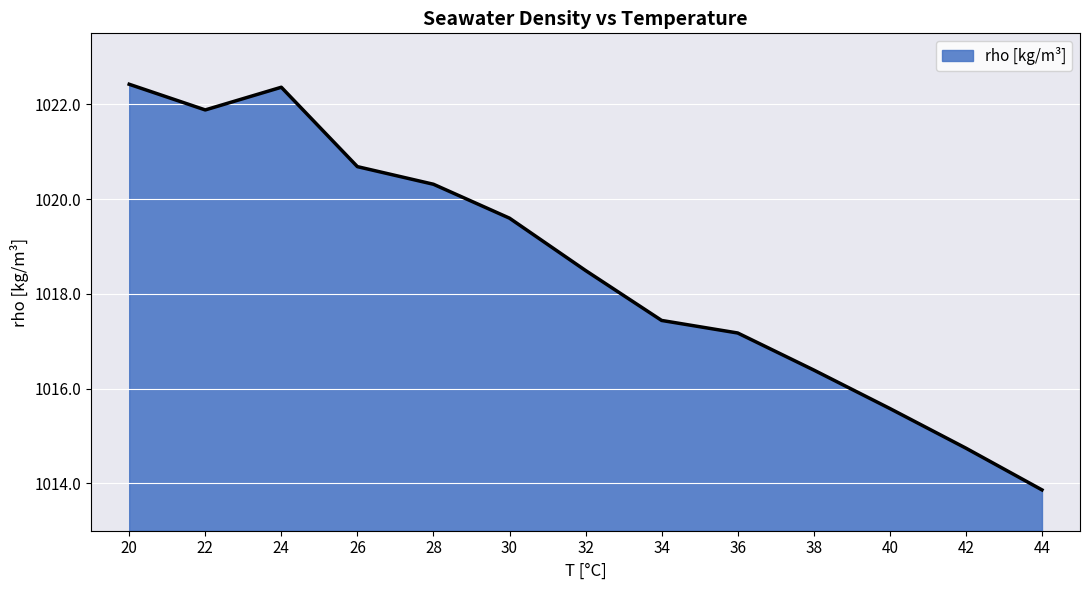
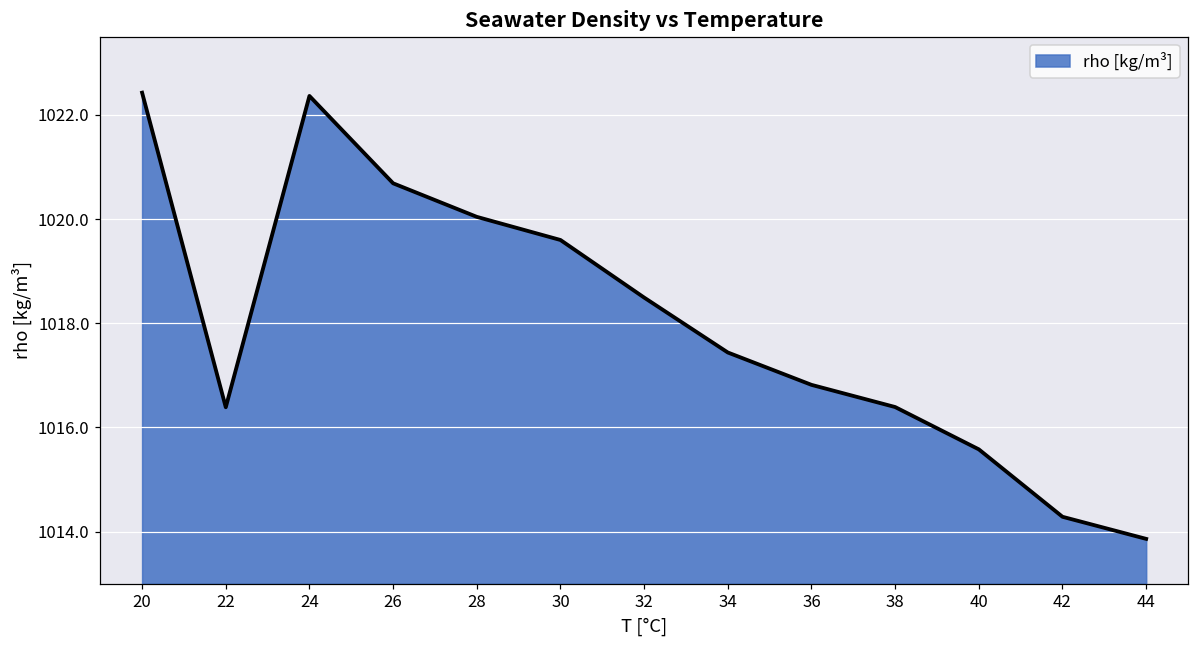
22: 1021.9 -> 1016.4
28: 1020.3 -> 1020.0
36: 1017.2 -> 1016.8
42: 1014.7 -> 1014.3
